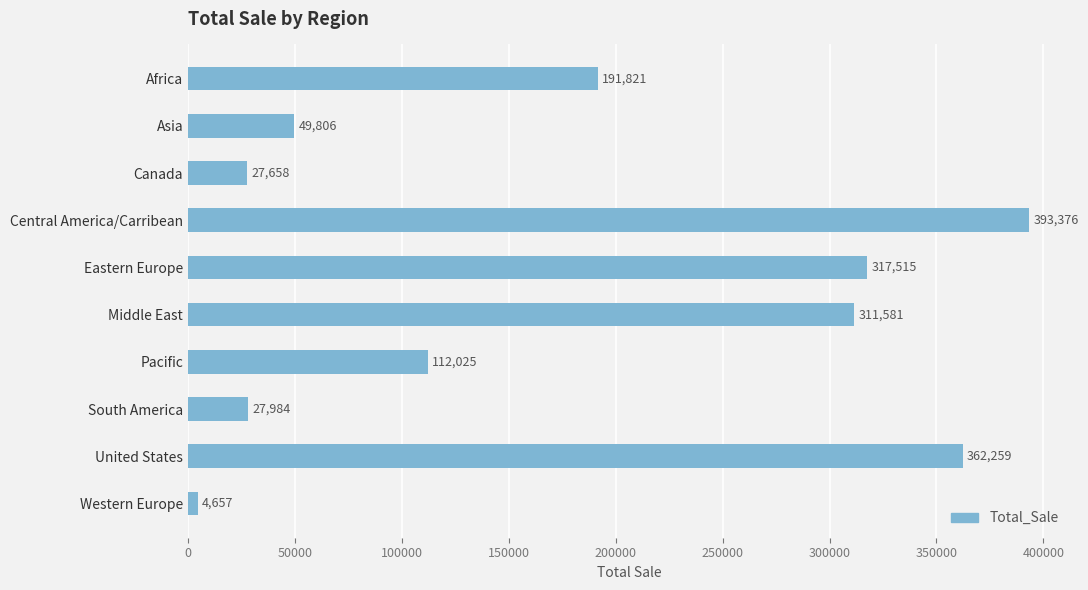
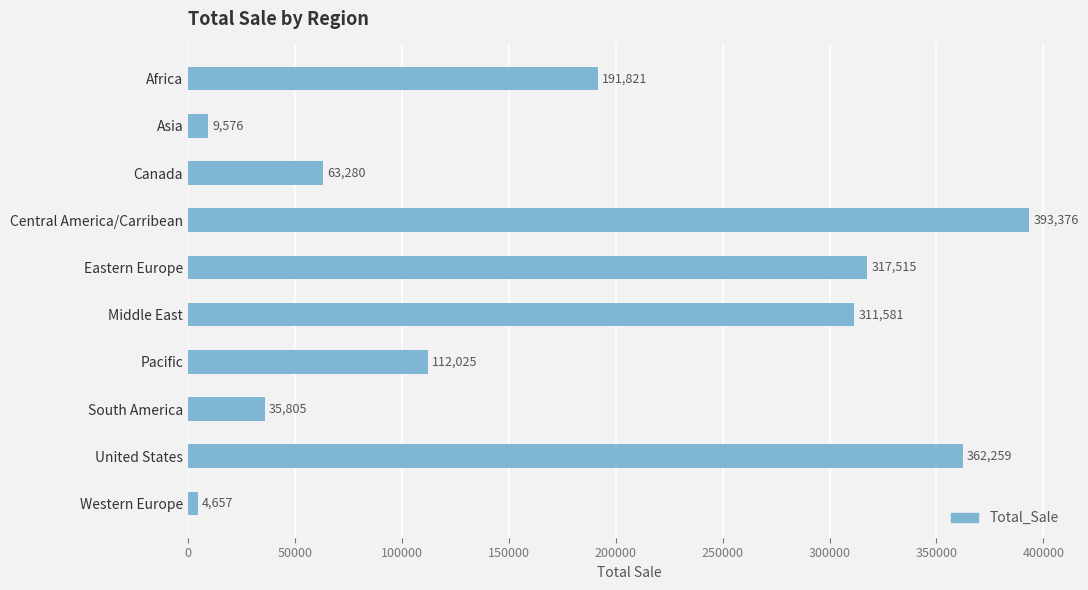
Asia: 49,806 -> 9,576
Canada: 27,658 -> 63,280
South America: 27,984 -> 35,805
